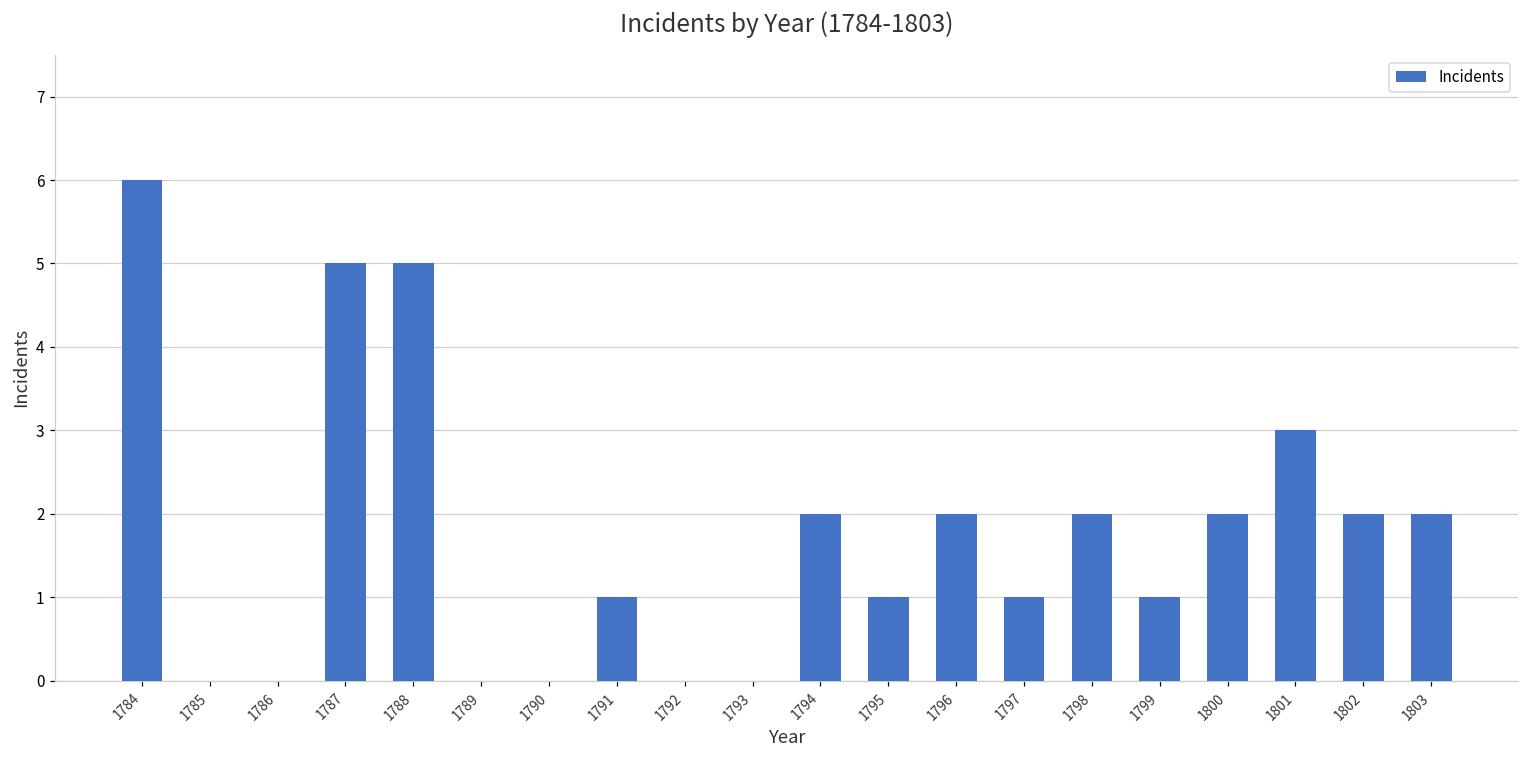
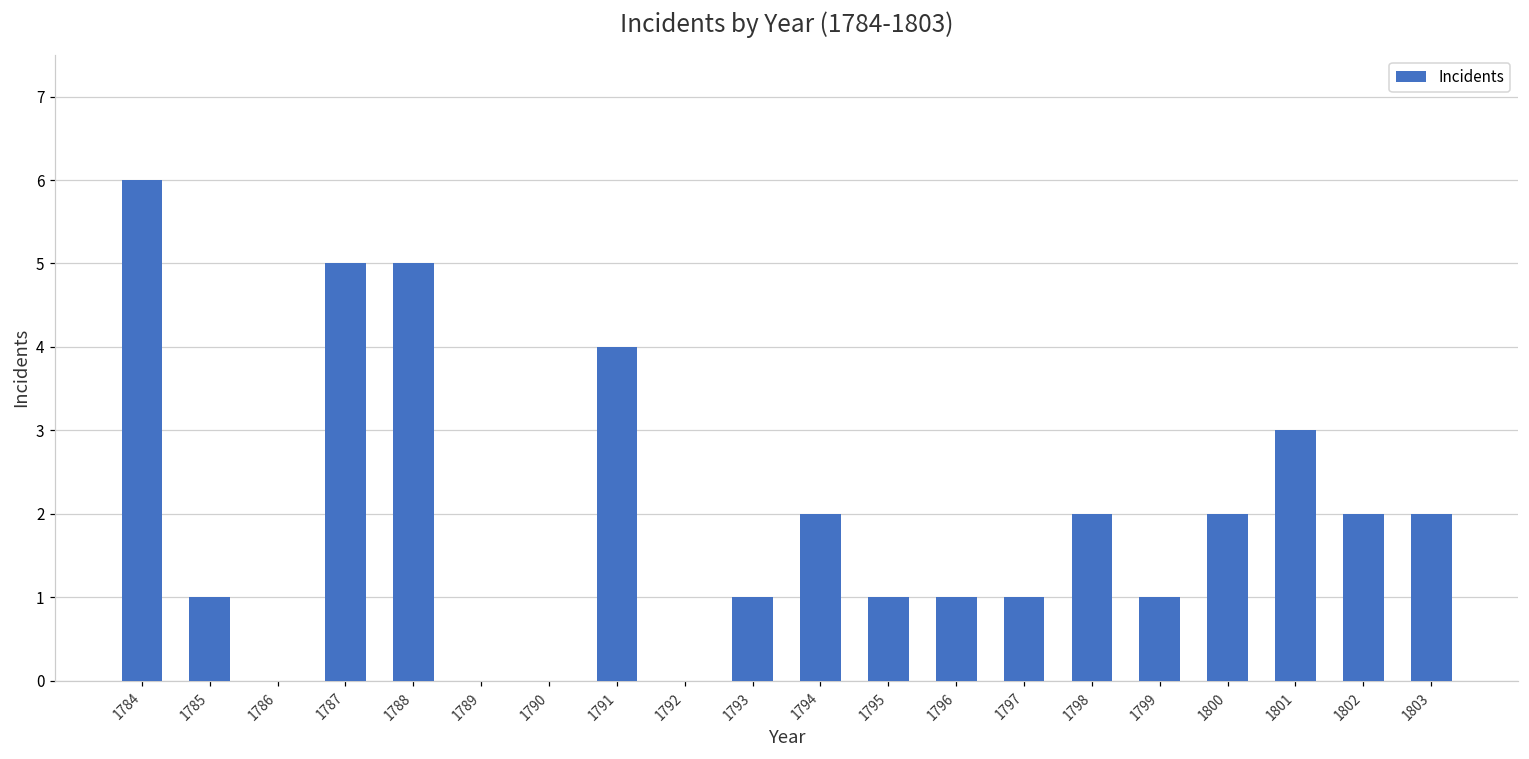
1785: 0 -> 1
1791: 1 -> 4
1793: 0 -> 1
1796: 2 -> 1
